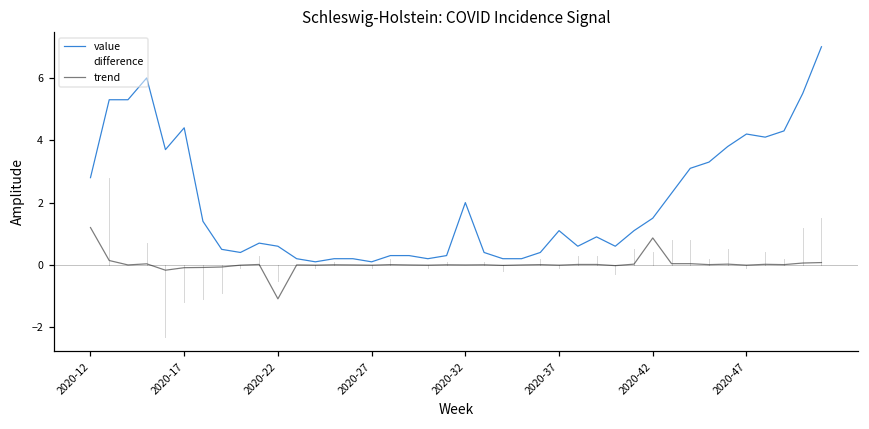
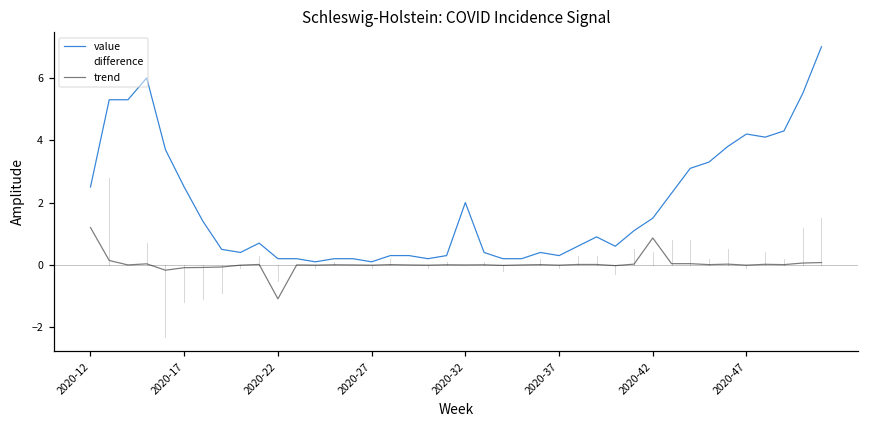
value, 2020-12: 2.8 -> 2.5
value, 2020-17: 4.4 -> 2.5
value, 2020-22: 0.6 -> 0.2
value, 2020-37: 1.1 -> 0.3
